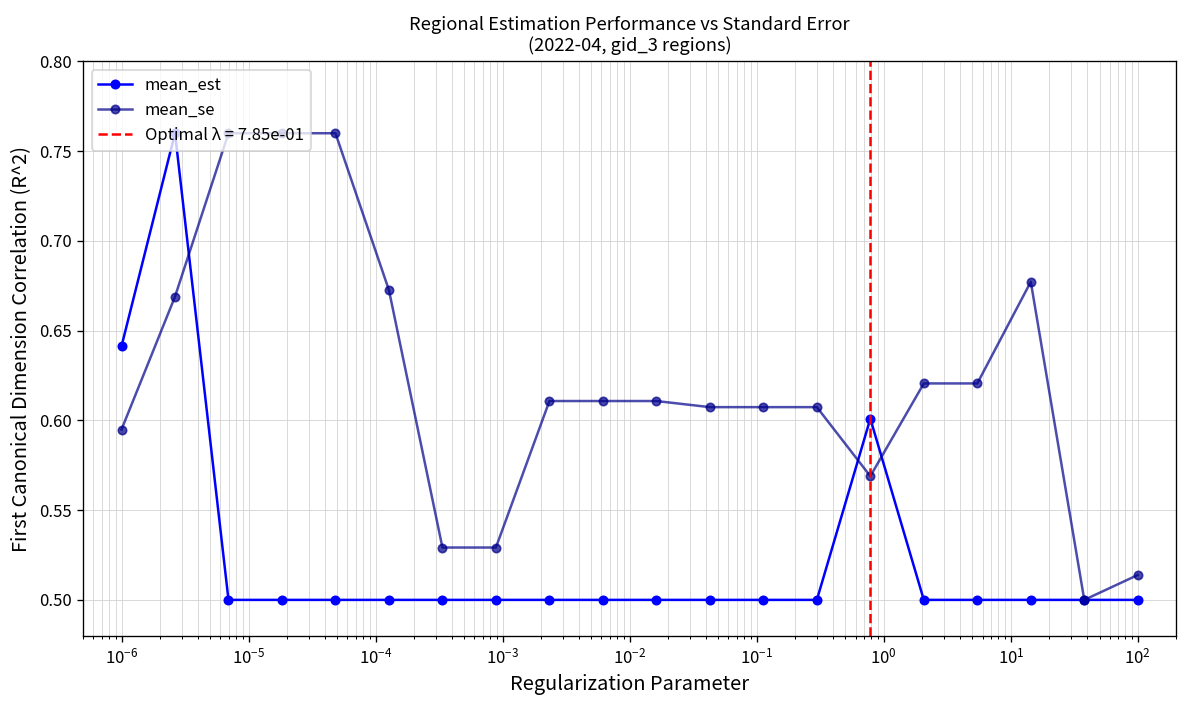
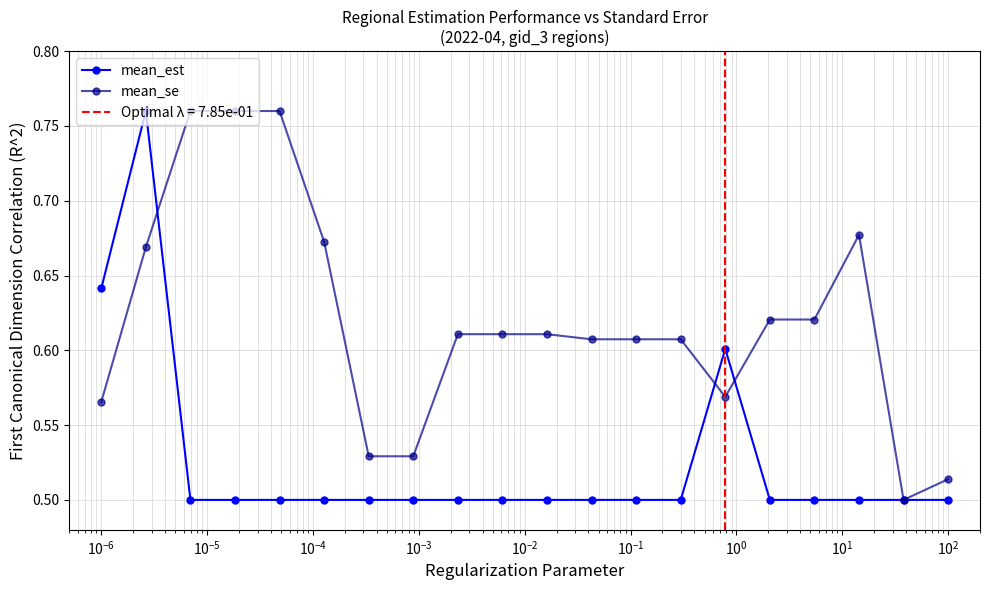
mean_se, 10^-6: 0.595 -> 0.565
